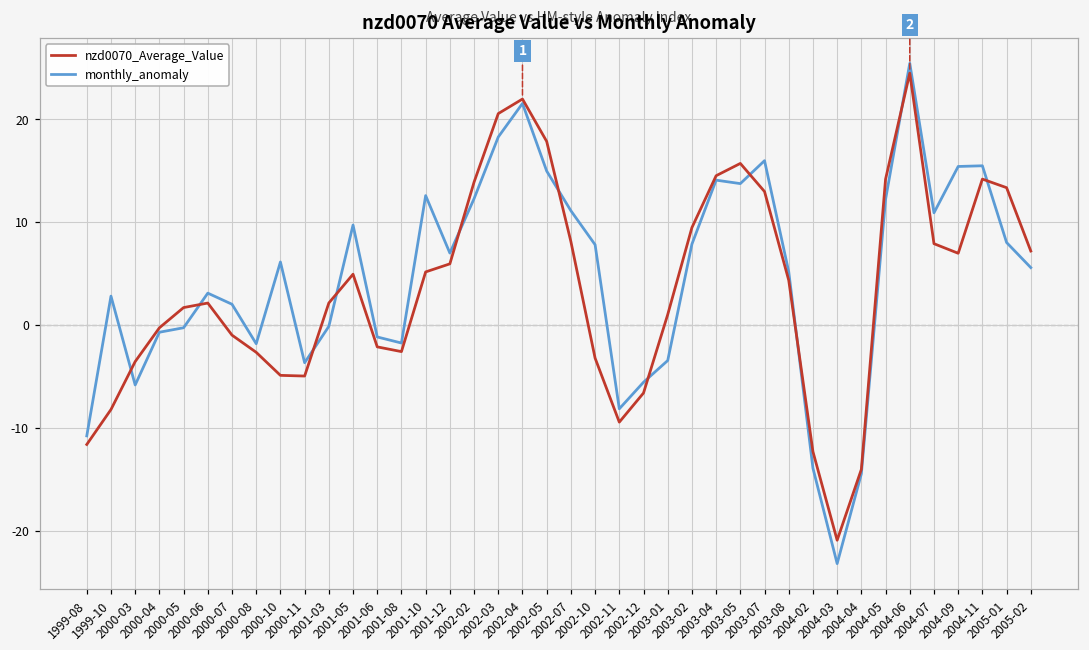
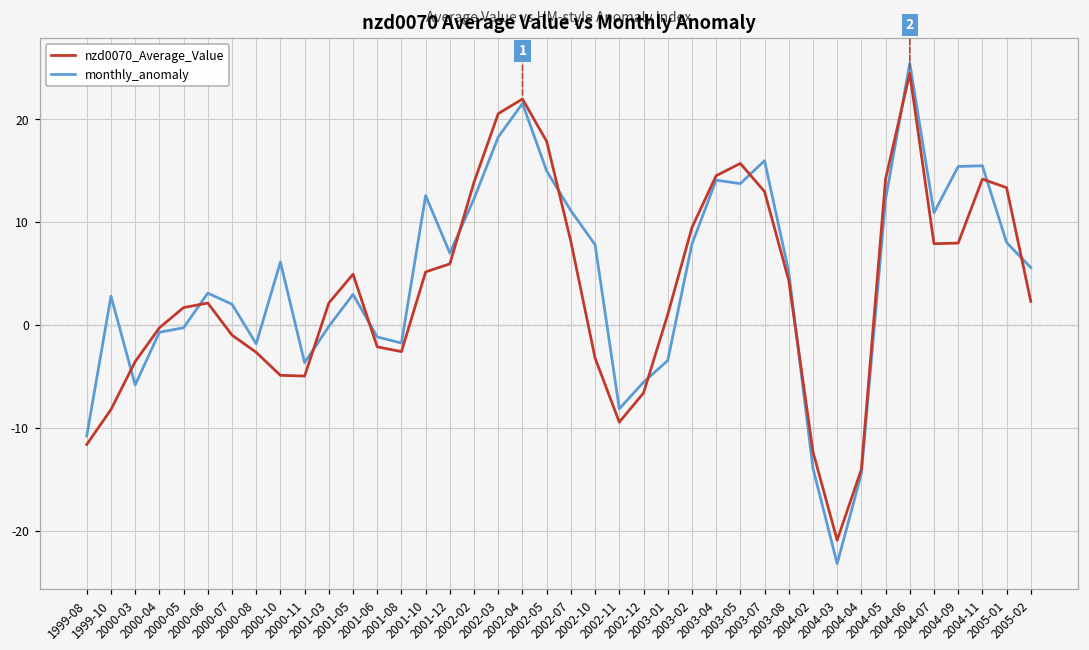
monthly_anomaly, 2001-05: 10 -> 3
nzd0070_Average_Value, 2004-09: 7 -> 8
nzd0070_Average_Value, 2005-02: 7 -> 2
